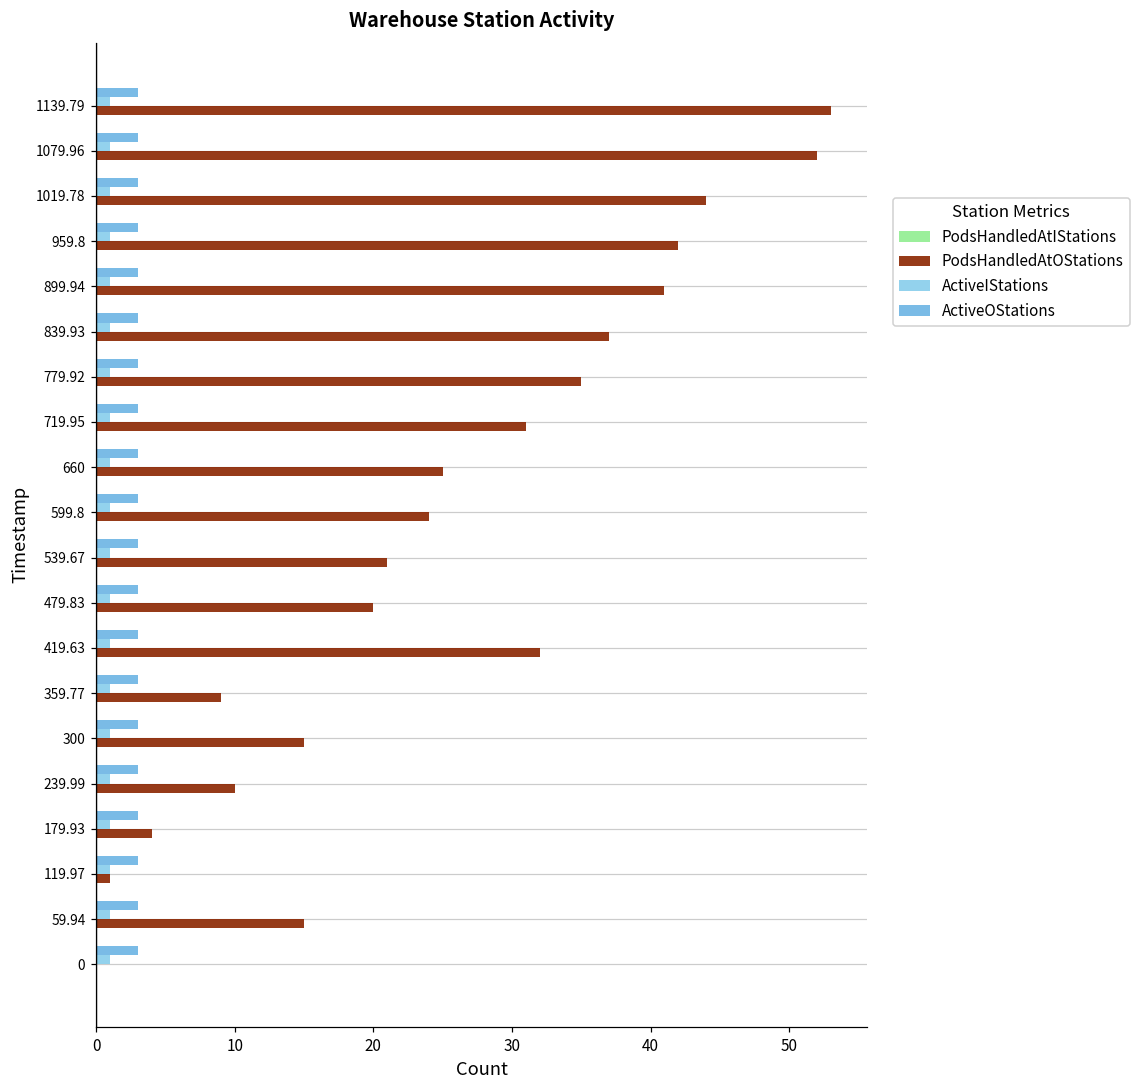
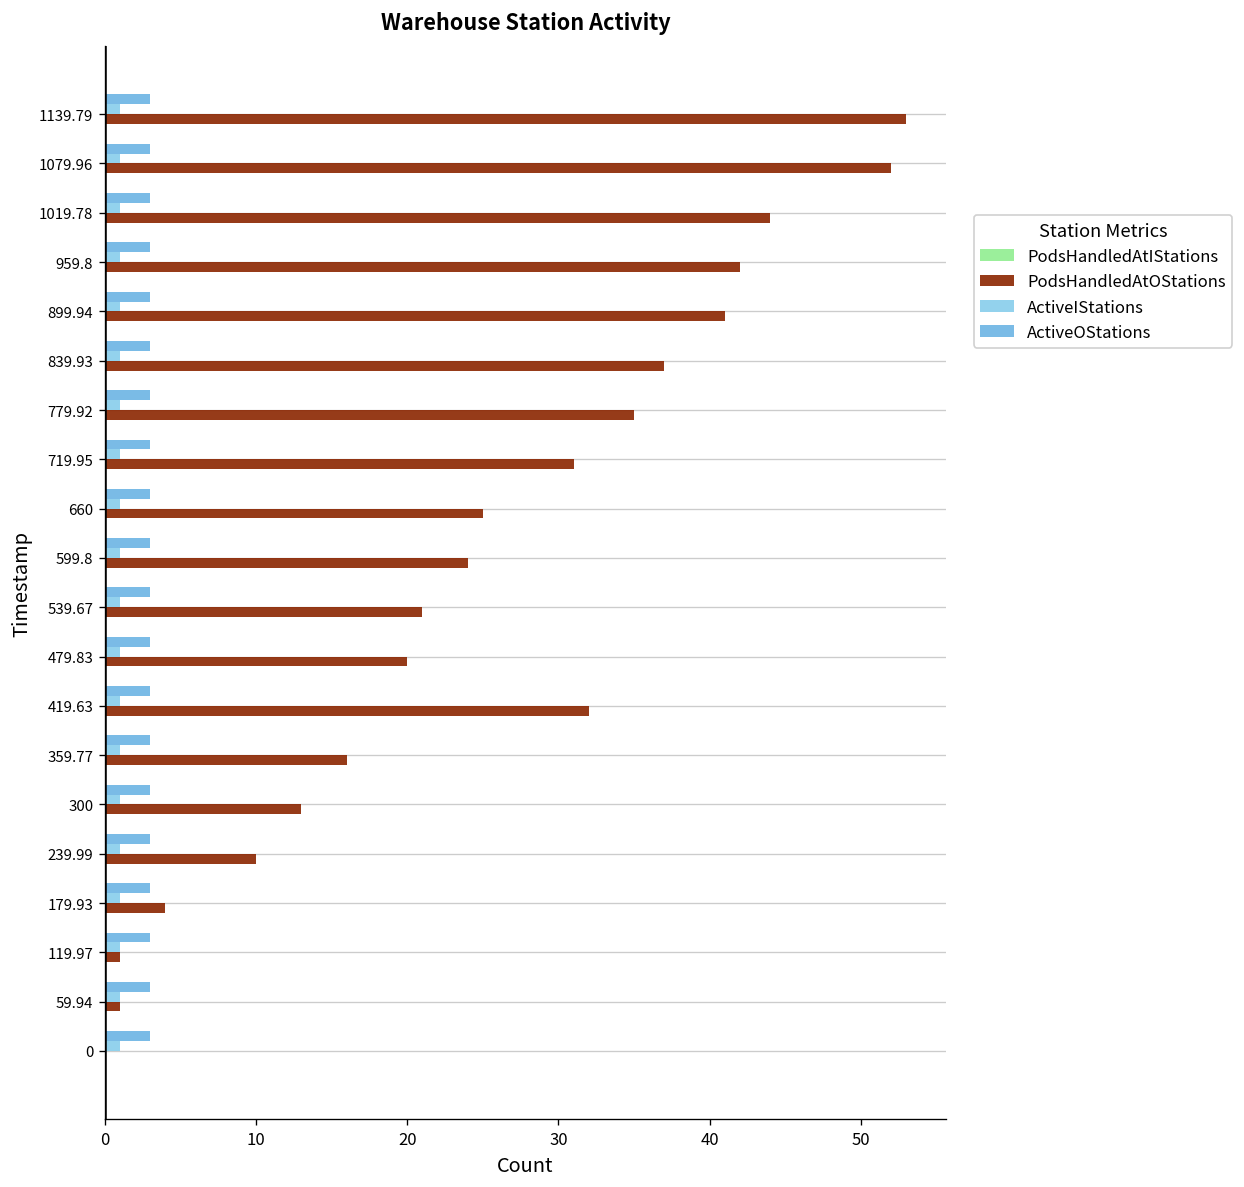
PodsHandledAtOStations, 359.77: 9 -> 16
PodsHandledAtOStations, 300: 15 -> 13
PodsHandledAtOStations, 59.94: 15 -> 1
